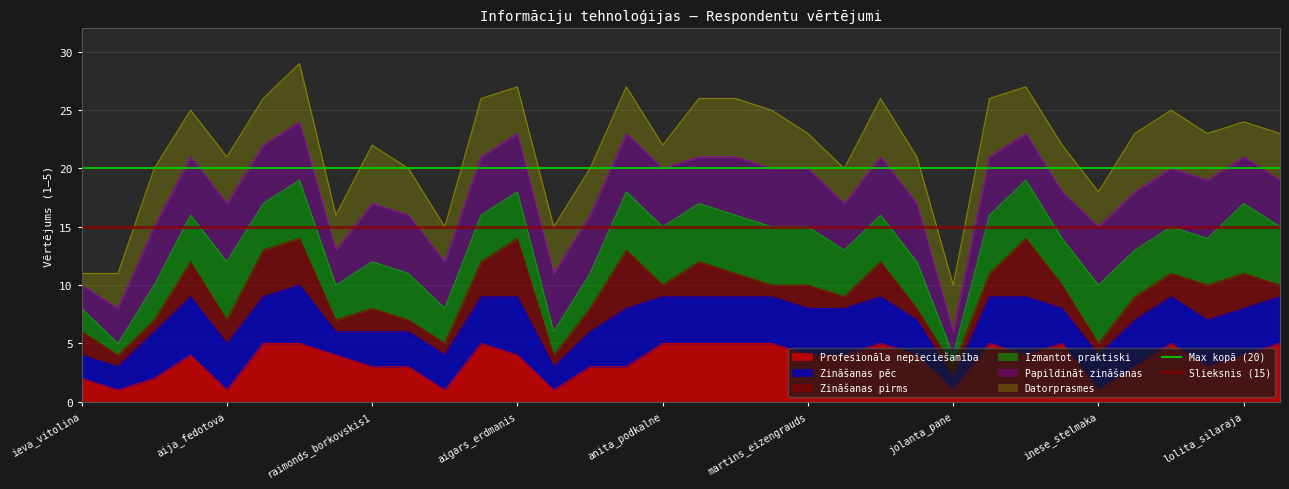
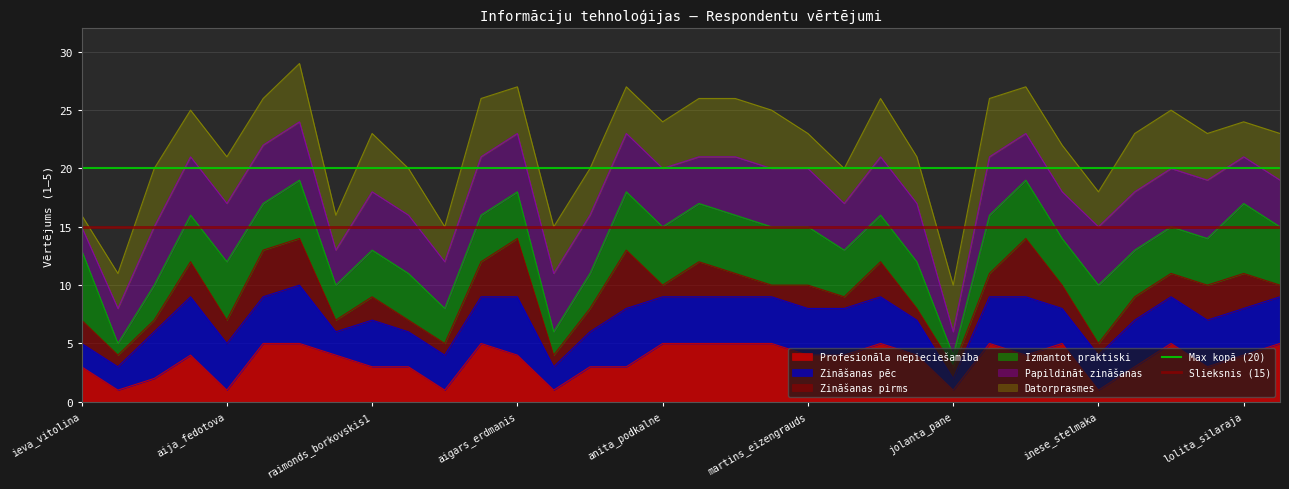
Profesionāla nepieciešamība, ieva_vitolina: 2 -> 3
Izmantot praktiski, ieva_vitolina: 2 -> 6
Zināšanas pēc, raimonds_borkovskis1: 3 -> 4
Datorprasmes, anita_podkalne: 2 -> 4
